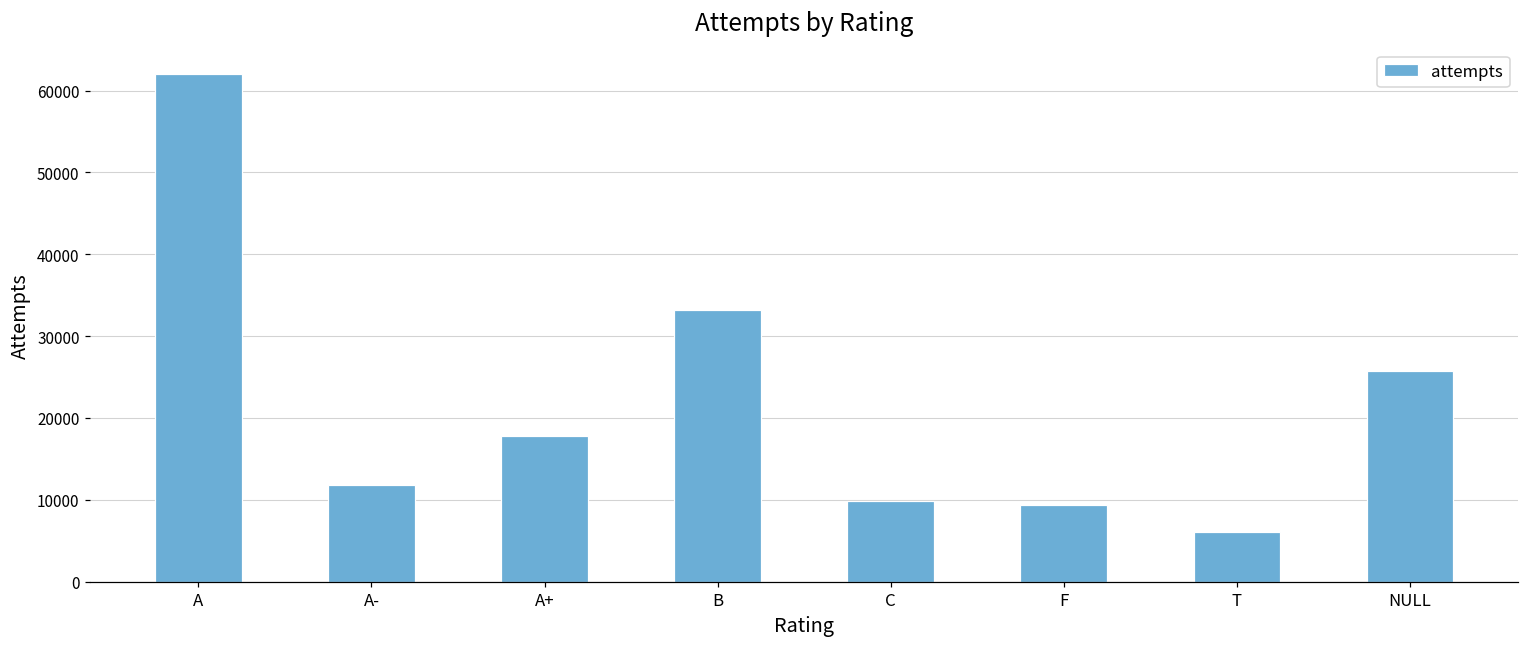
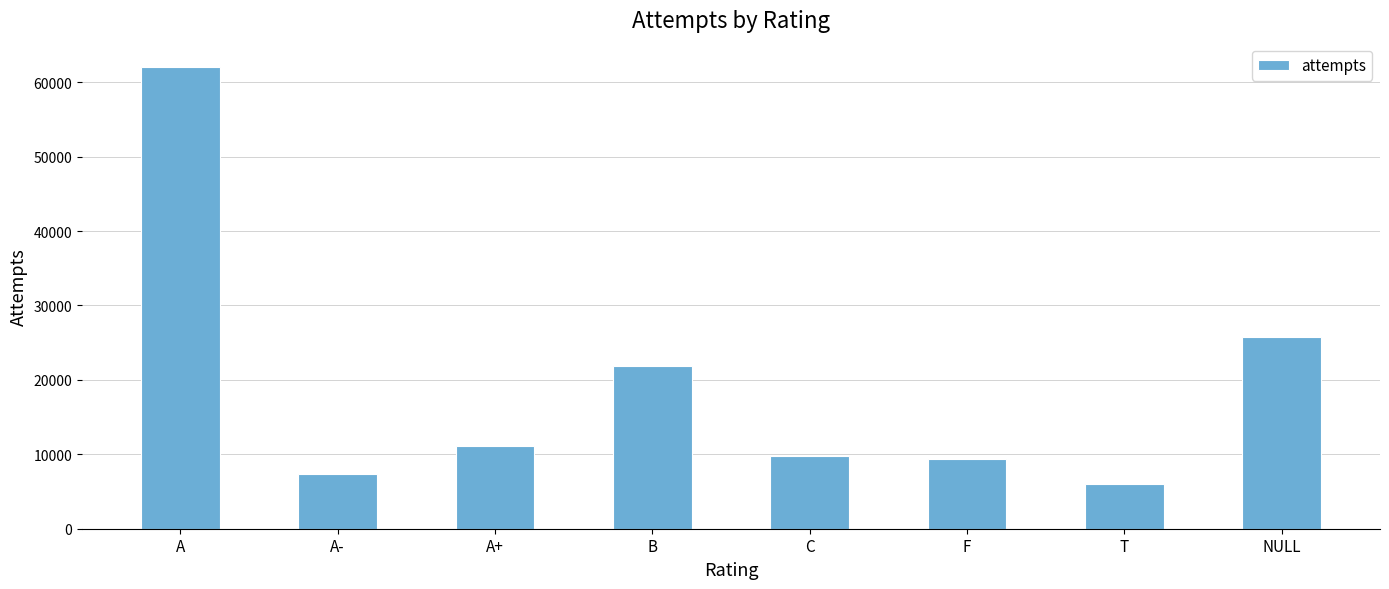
A-: 12000 -> 7000
A+: 18000 -> 11000
B: 33000 -> 22000
